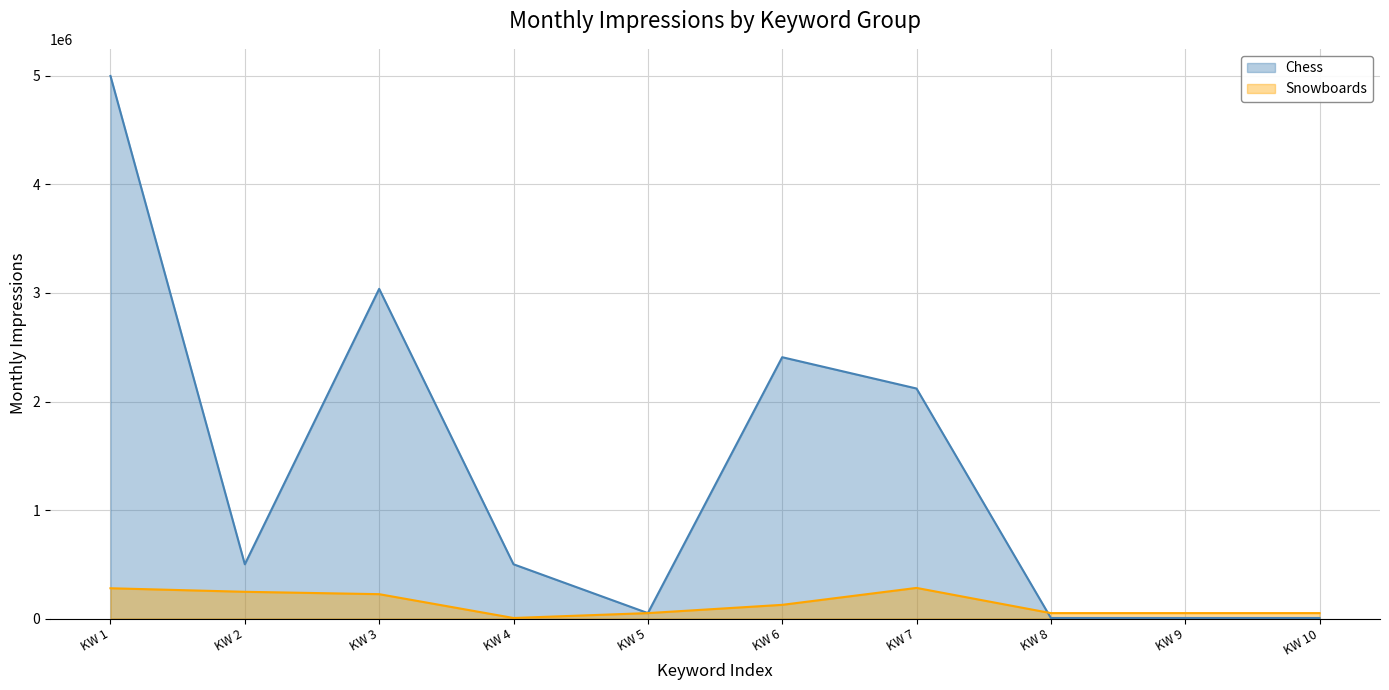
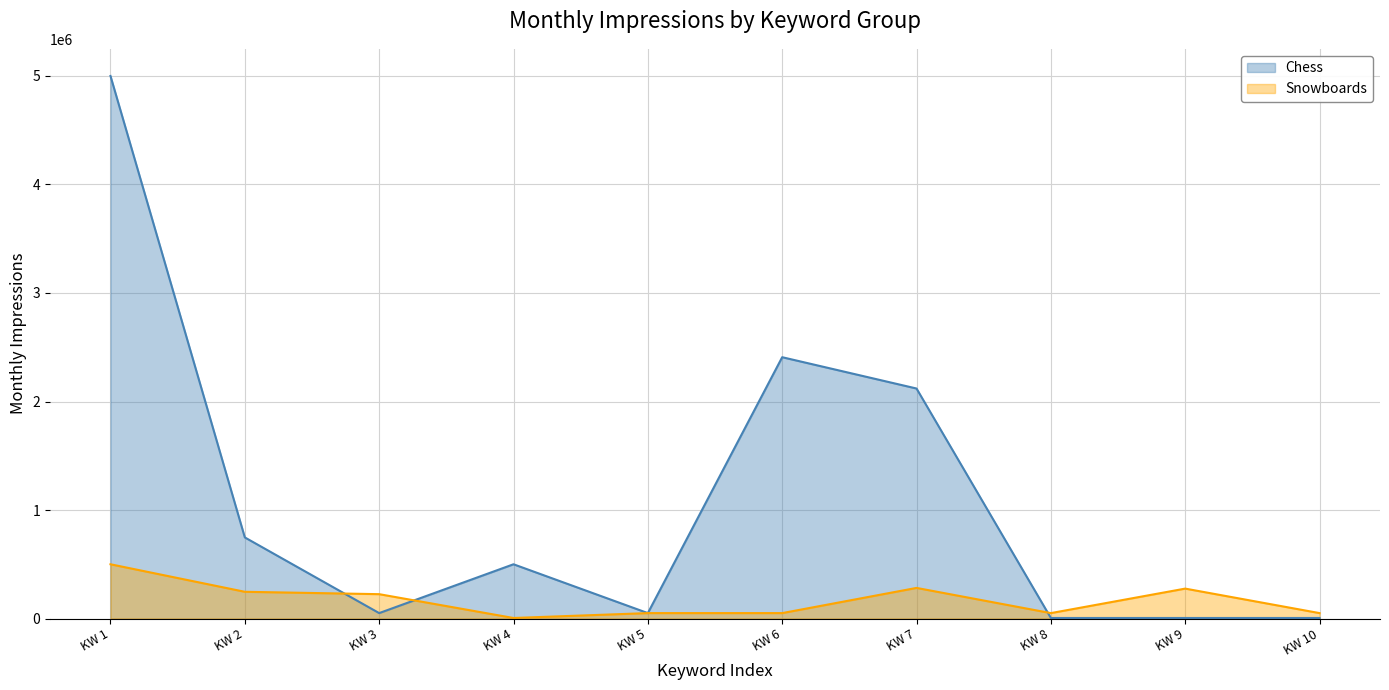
Snowboards, KW 1: 280000 -> 500000
Chess, KW 2: 500000 -> 750000
Chess, KW 3: 3040000 -> 50000
Snowboards, KW 6: 130000 -> 50000
Snowboards, KW 9: 50000 -> 280000
